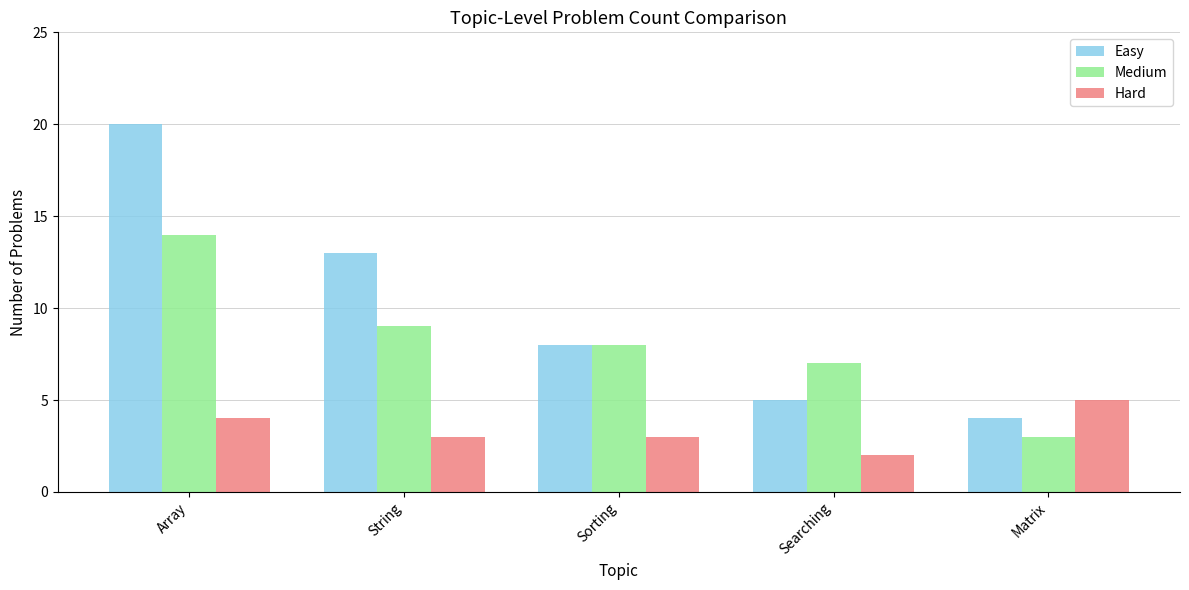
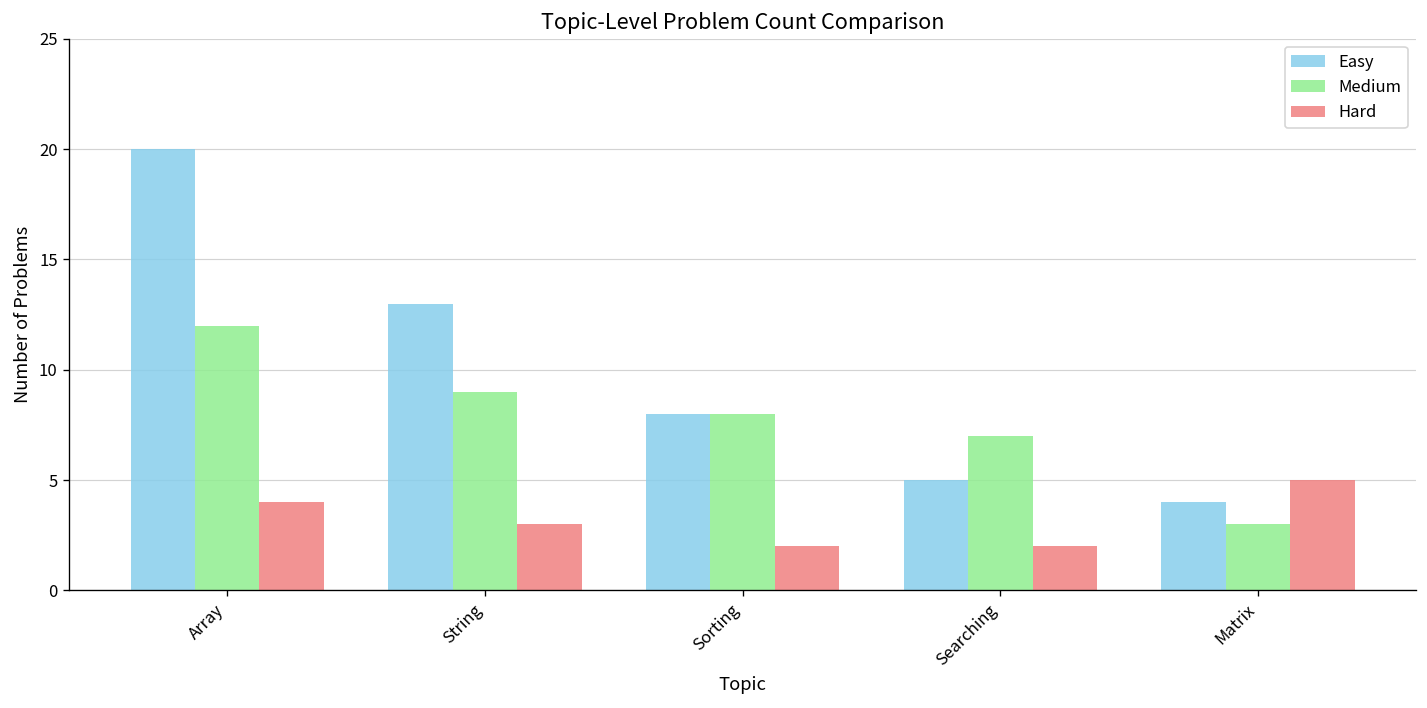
Medium, Array: 14 -> 12
Hard, Sorting: 3 -> 2
